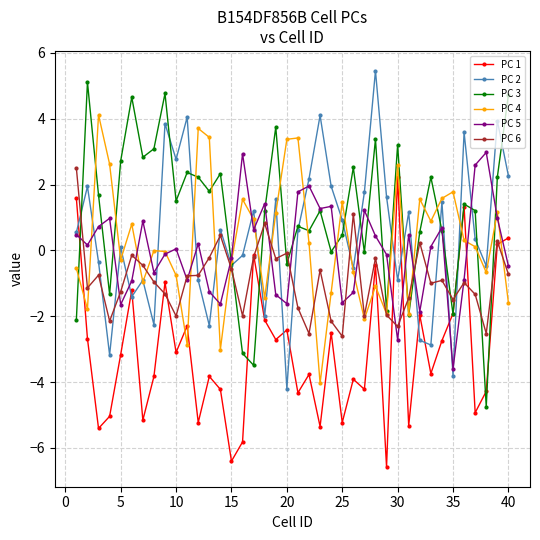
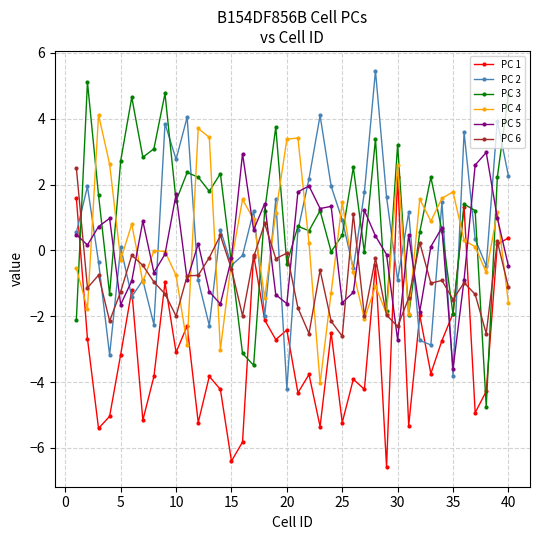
PC 5, 10: 0.1 -> 1.7
PC 6, 40: -0.7 -> -1.1
